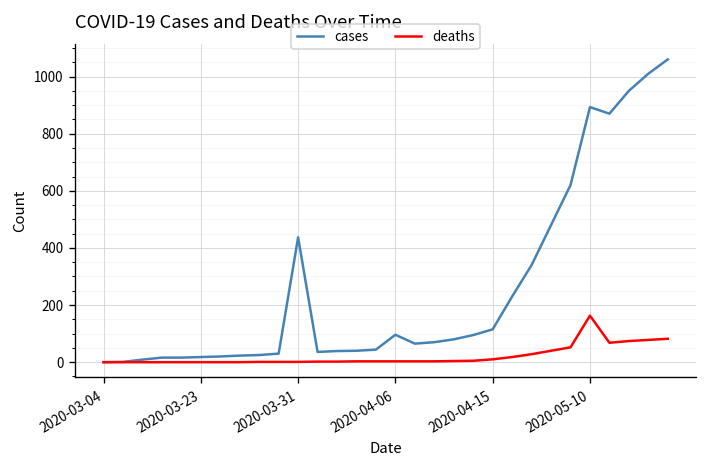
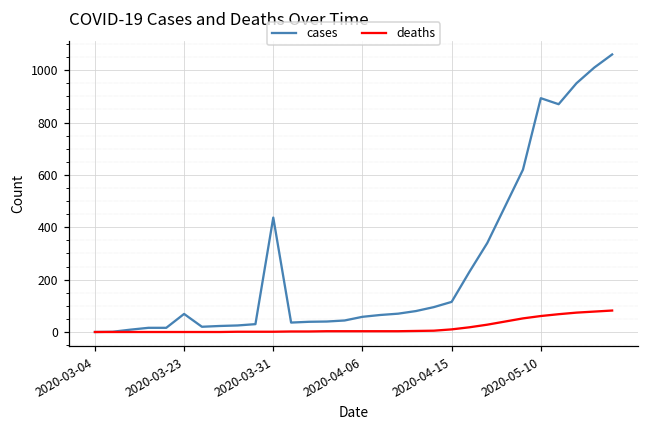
cases, 2020-03-23: 20 -> 70
cases, 2020-04-06: 100 -> 60
deaths, 2020-05-10: 160 -> 60
